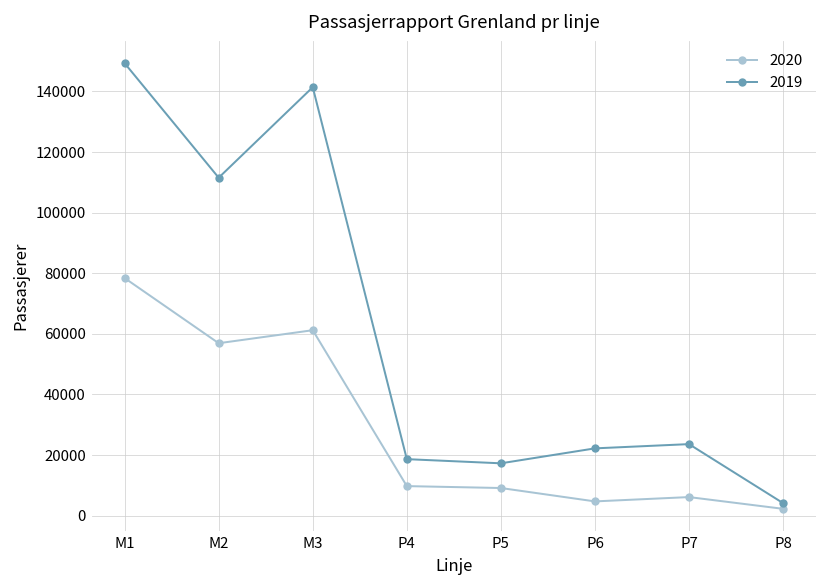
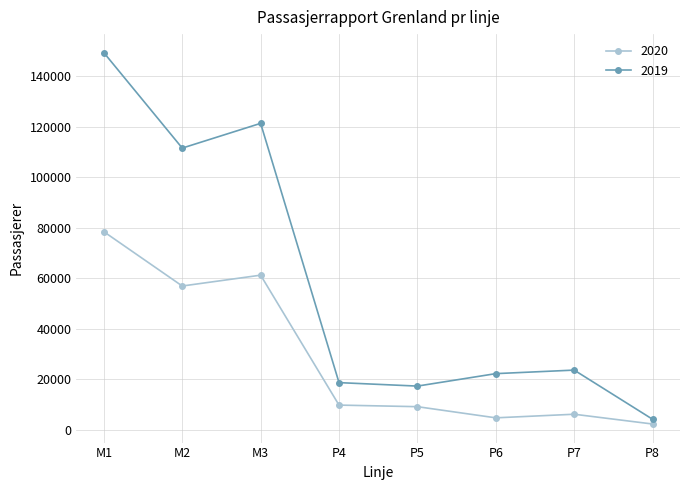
2019, M3: 141000 -> 121000
